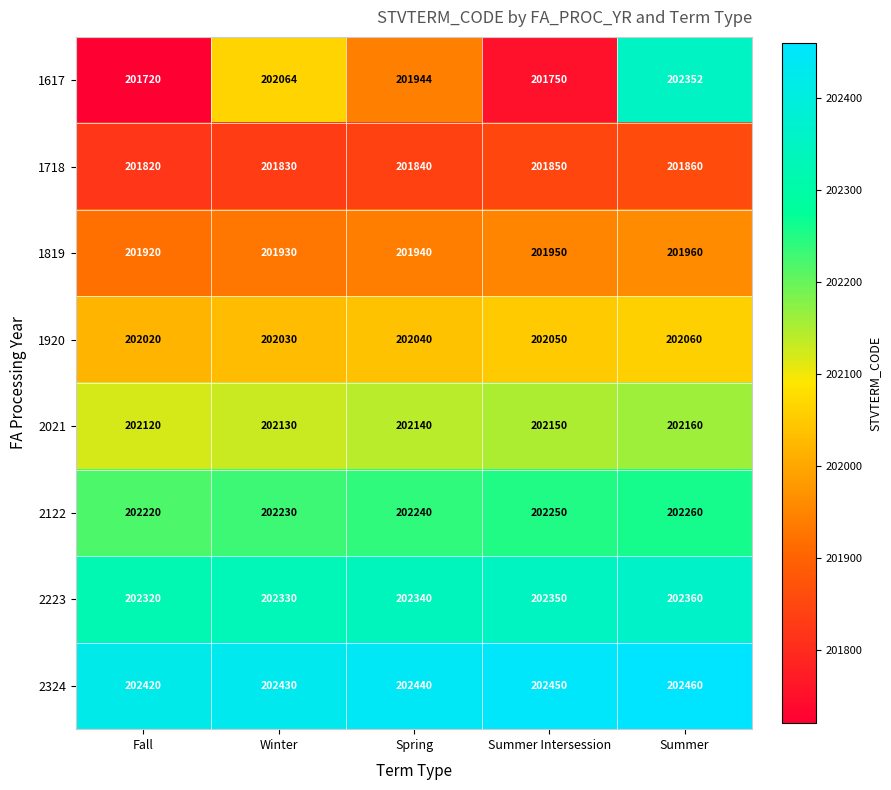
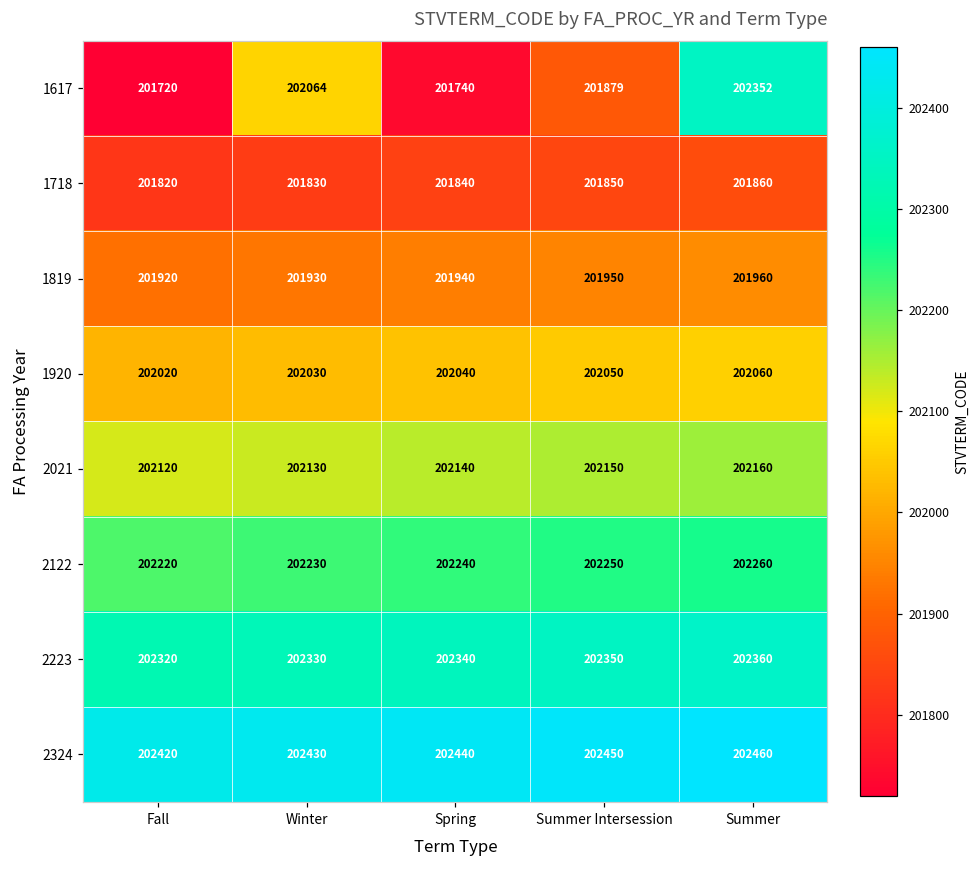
1617, Spring: 201944 -> 201740
1617, Summer Intersession: 201750 -> 201879
